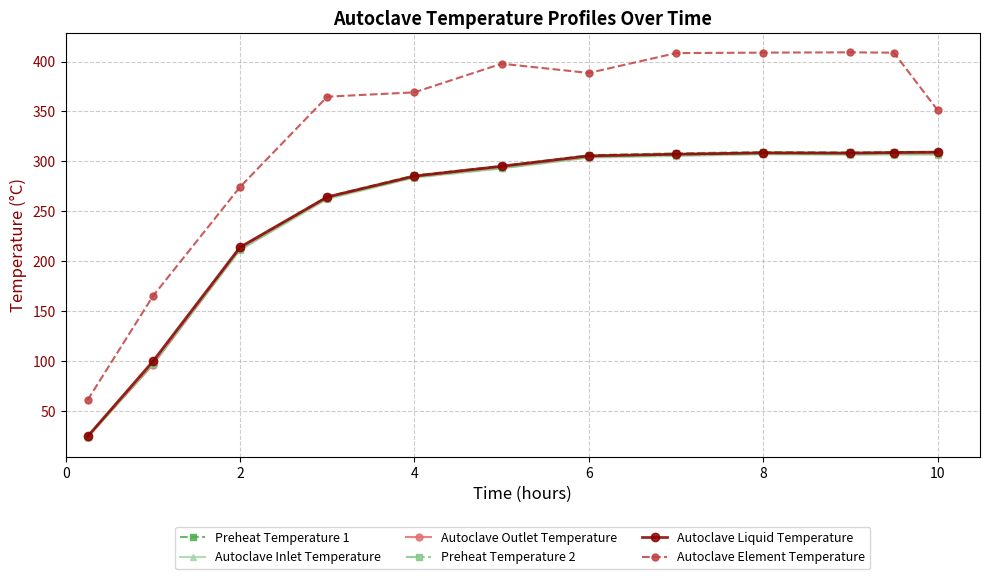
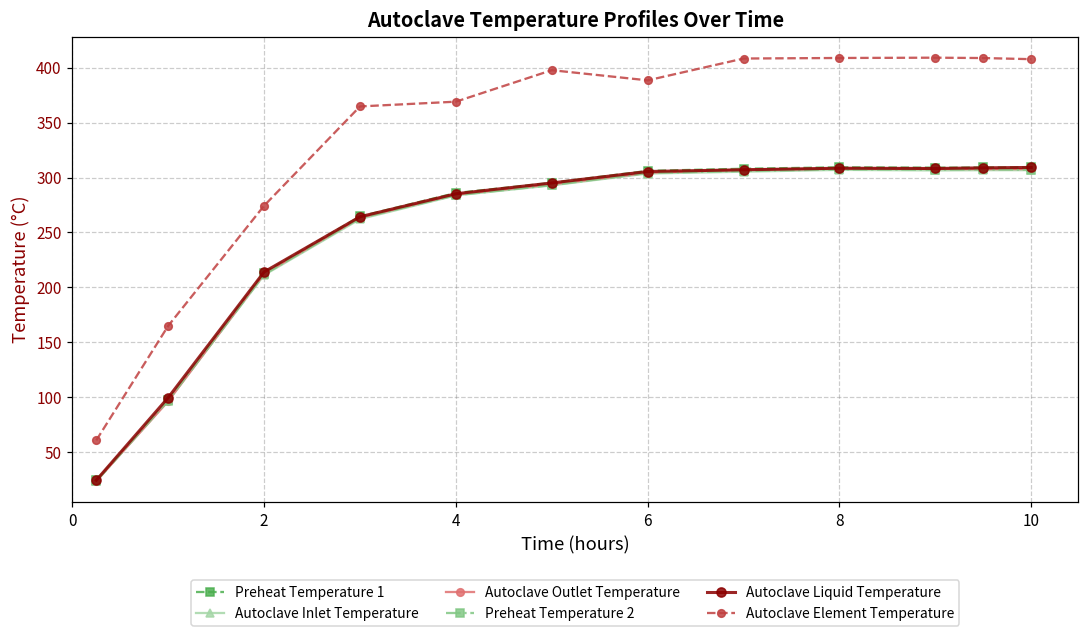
Autoclave Element Temperature, 10: 350 -> 410
